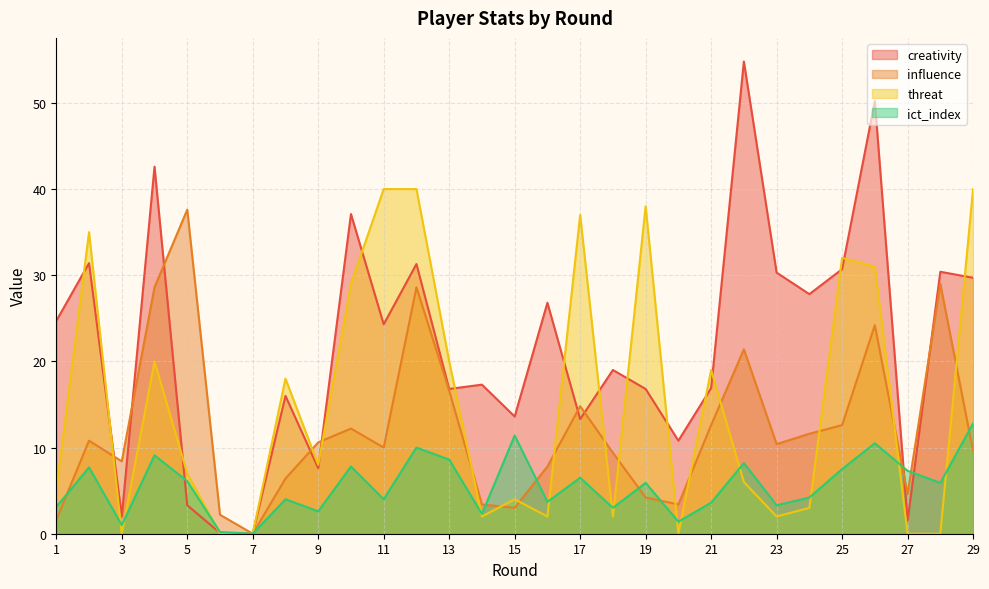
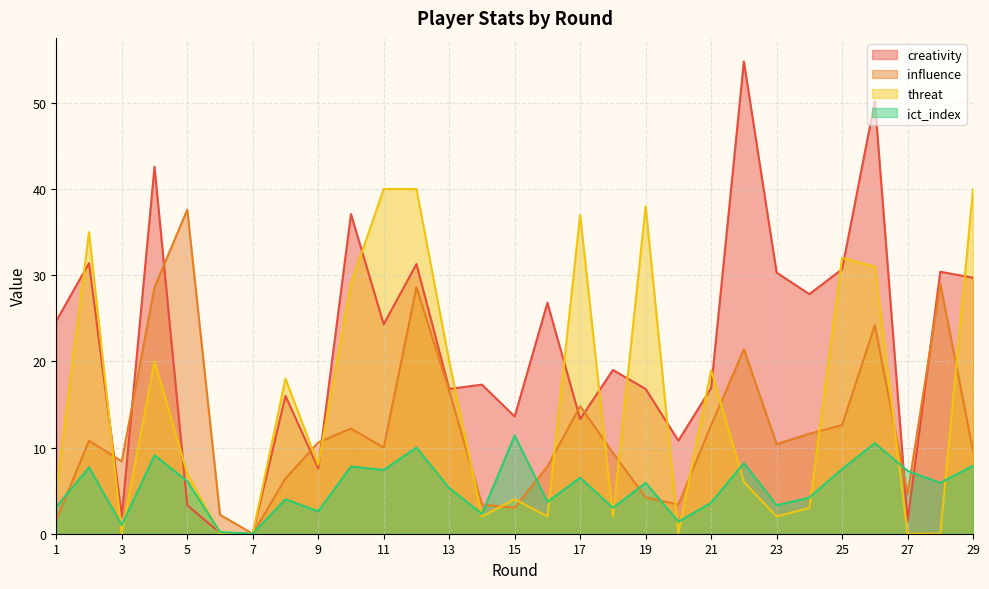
ict_index, 11: 4 -> 7
ict_index, 13: 9 -> 5
ict_index, 29: 13 -> 8
